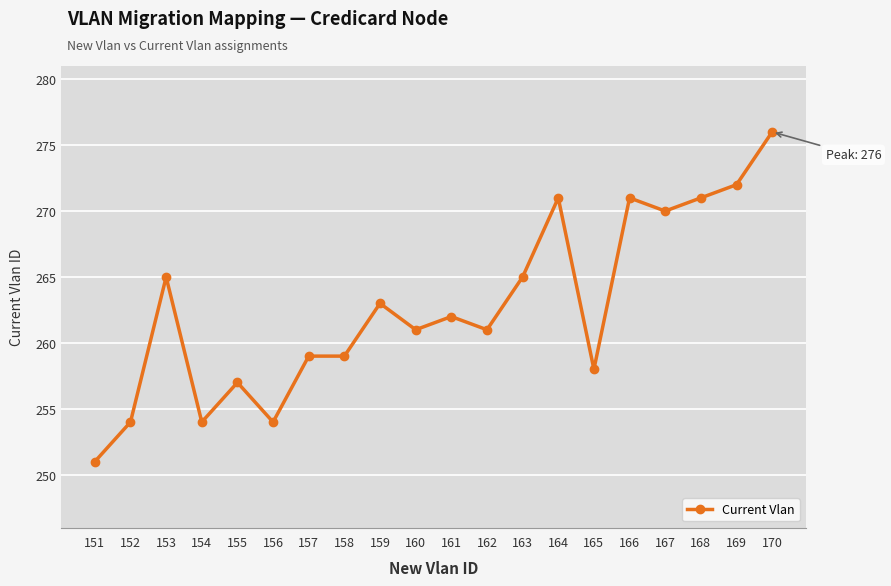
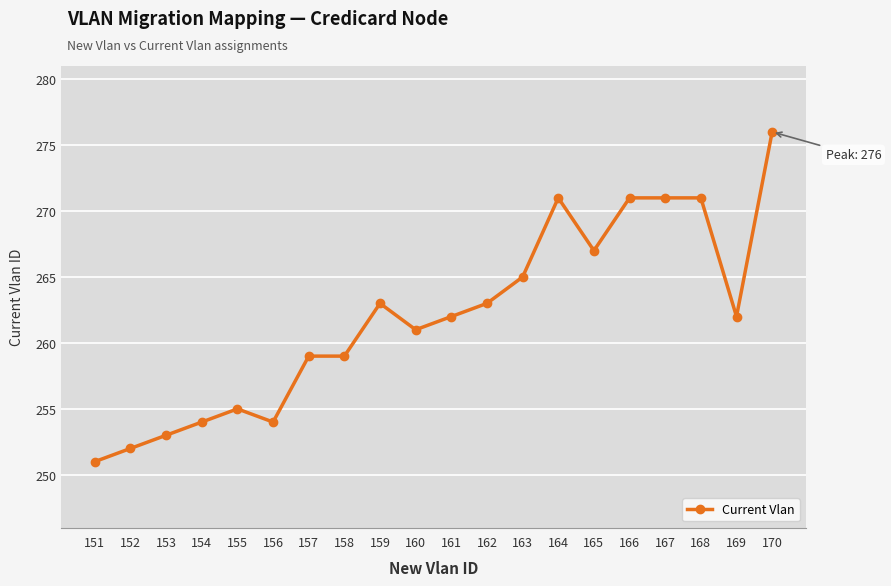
152: 254 -> 252
153: 265 -> 253
155: 257 -> 255
162: 261 -> 263
165: 258 -> 267
167: 270 -> 271
169: 272 -> 262
